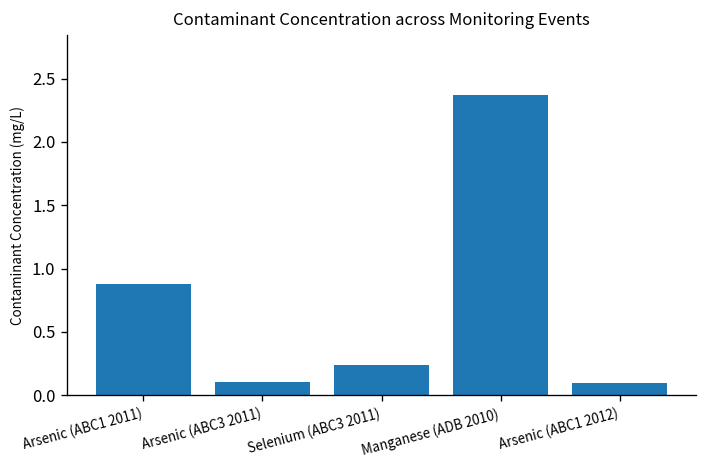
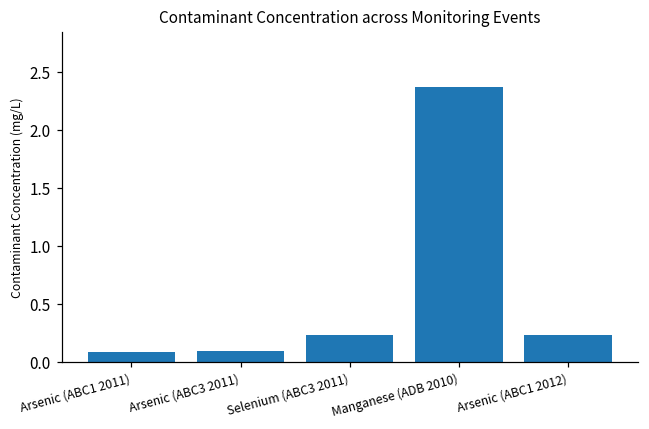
Arsenic (ABC1 2011): 0.88 -> 0.09
Arsenic (ABC1 2012): 0.10 -> 0.23
